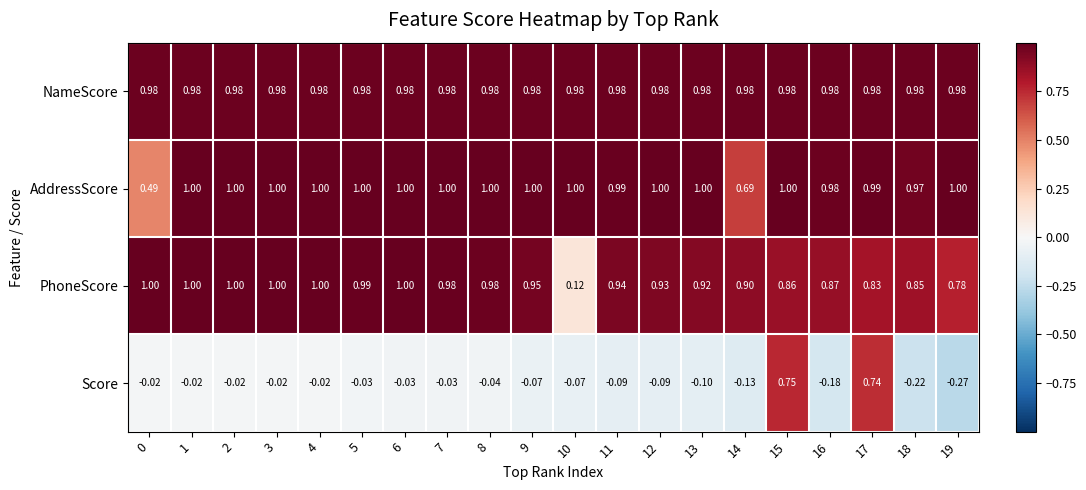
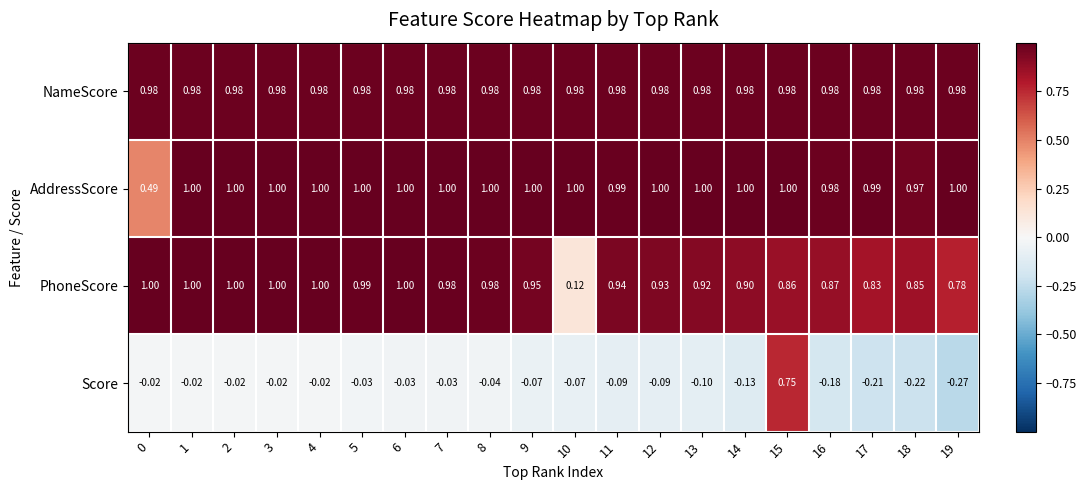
AddressScore, 14: 0.69 -> 1.00
Score, 17: 0.74 -> -0.21
